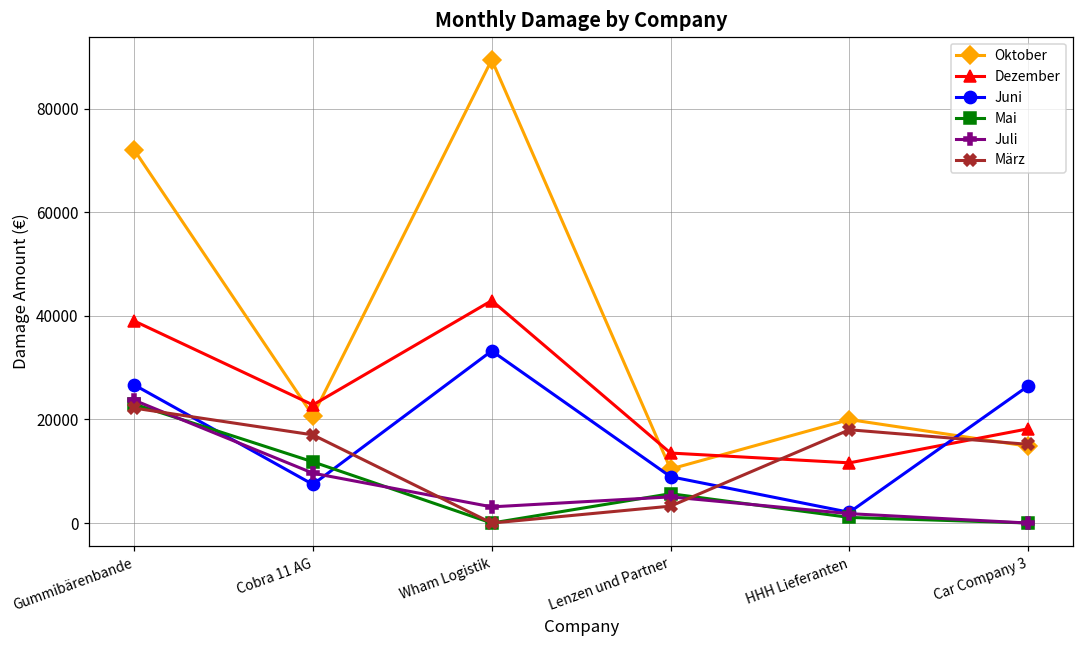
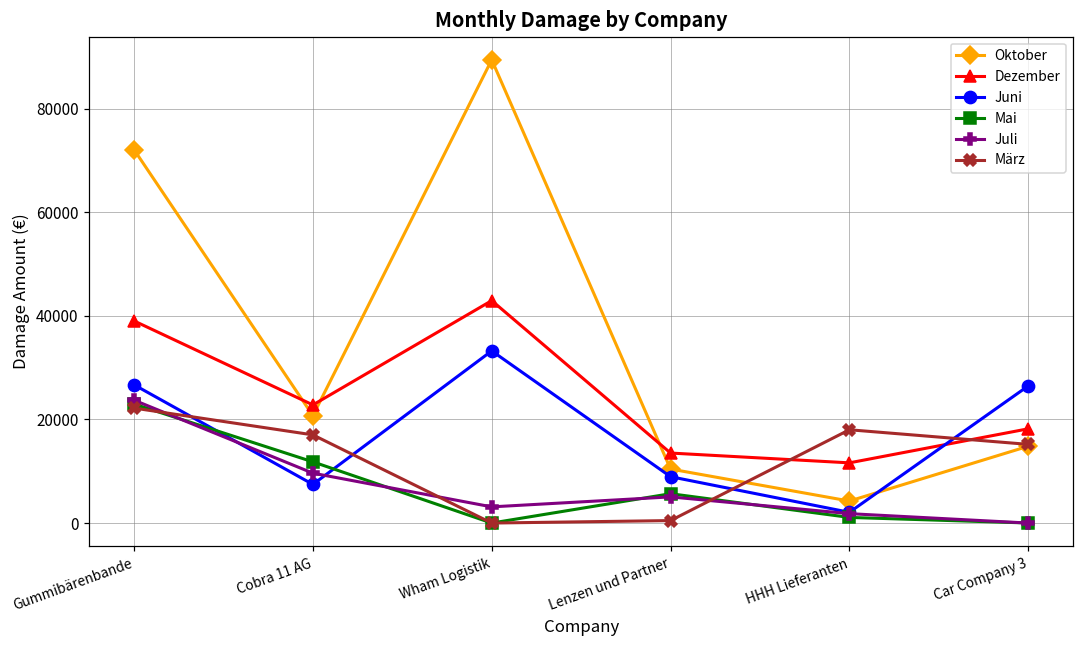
März, Lenzen und Partner: 3000 -> 0
Oktober, HHH Lieferanten: 20000 -> 4000
